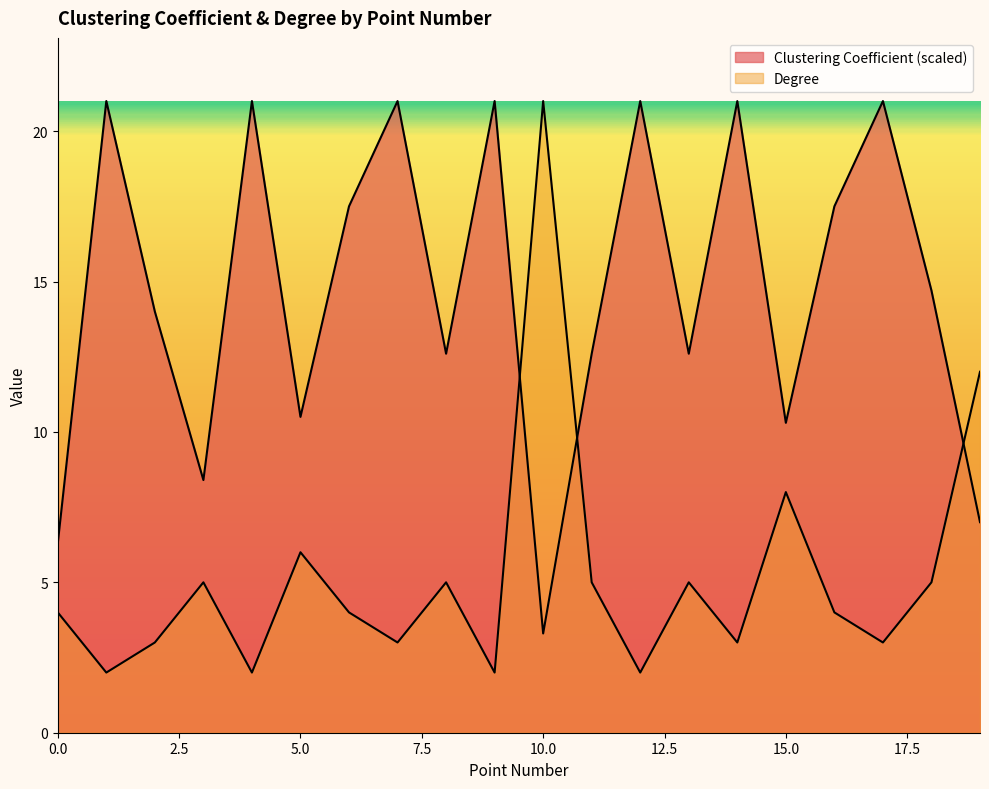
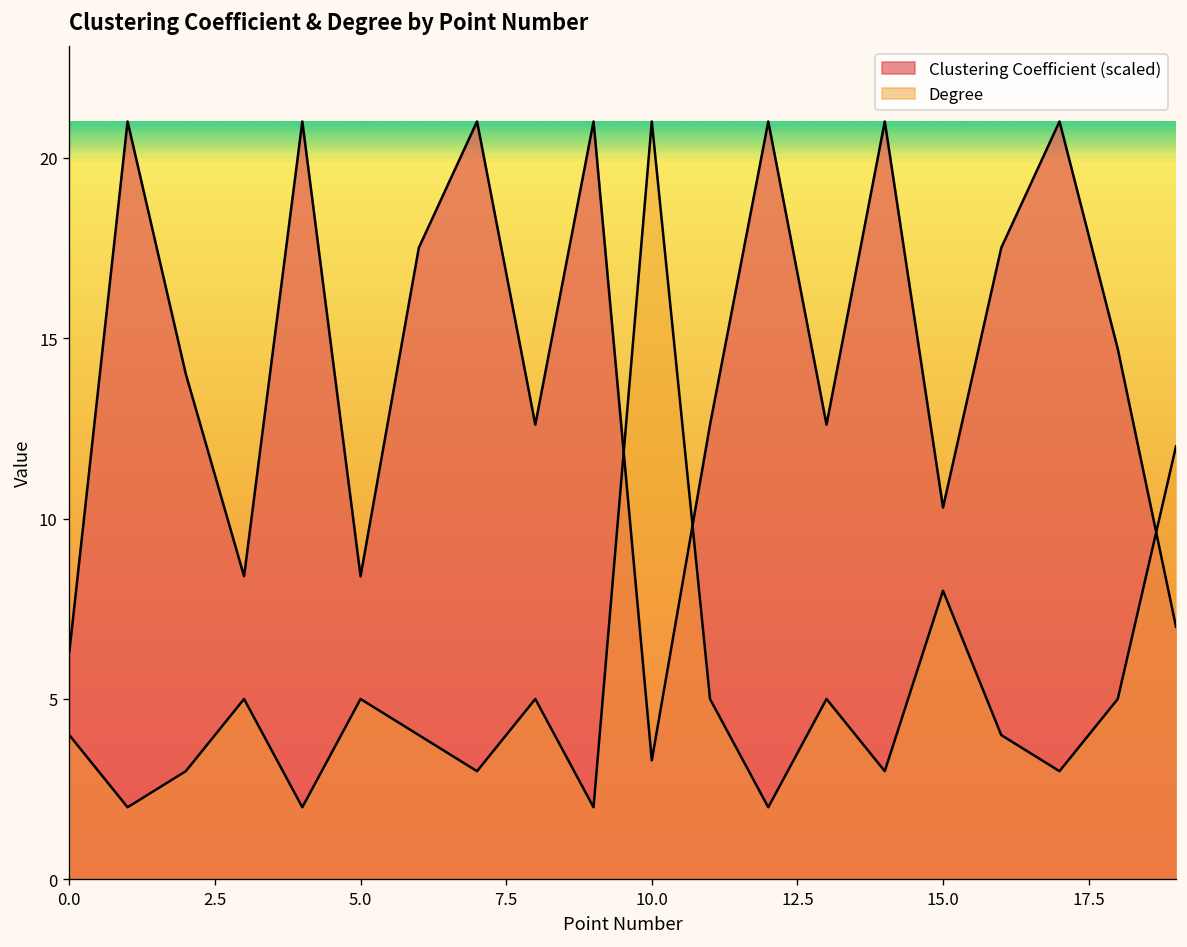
Clustering Coefficient (scaled), 5.0: 10.5 -> 8.4
Degree, 5.0: 6 -> 5
